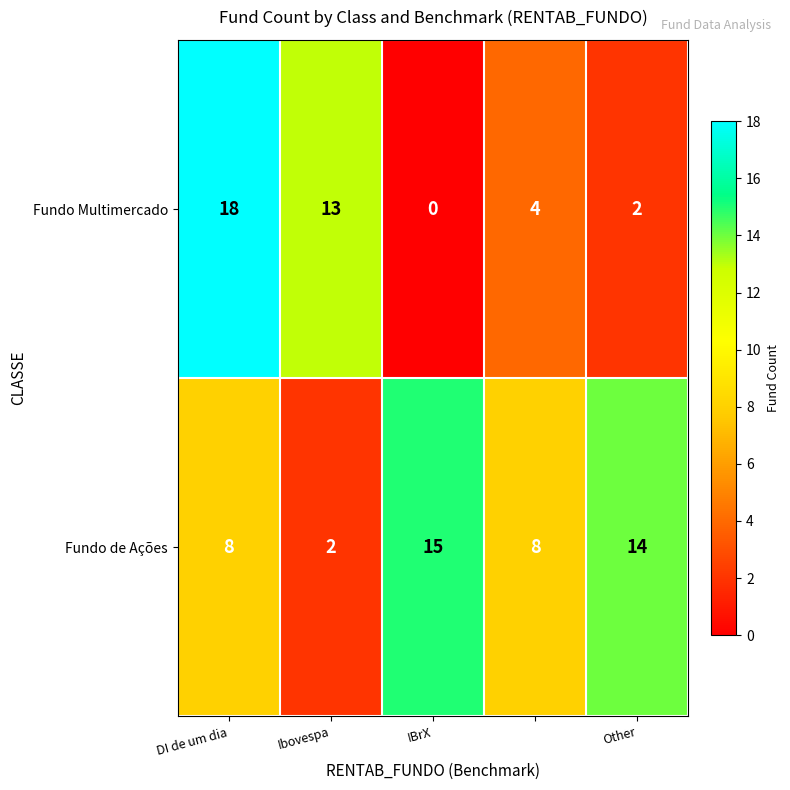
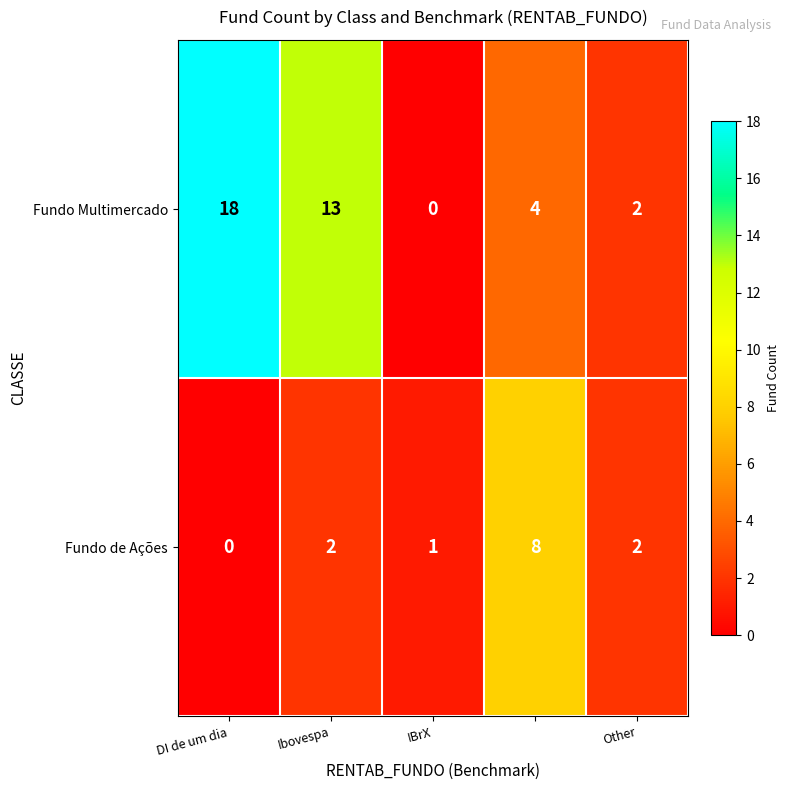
Fundo de Ações, DI de um dia: 8 -> 0
Fundo de Ações, IBrX: 15 -> 1
Fundo de Ações, Other: 14 -> 2
